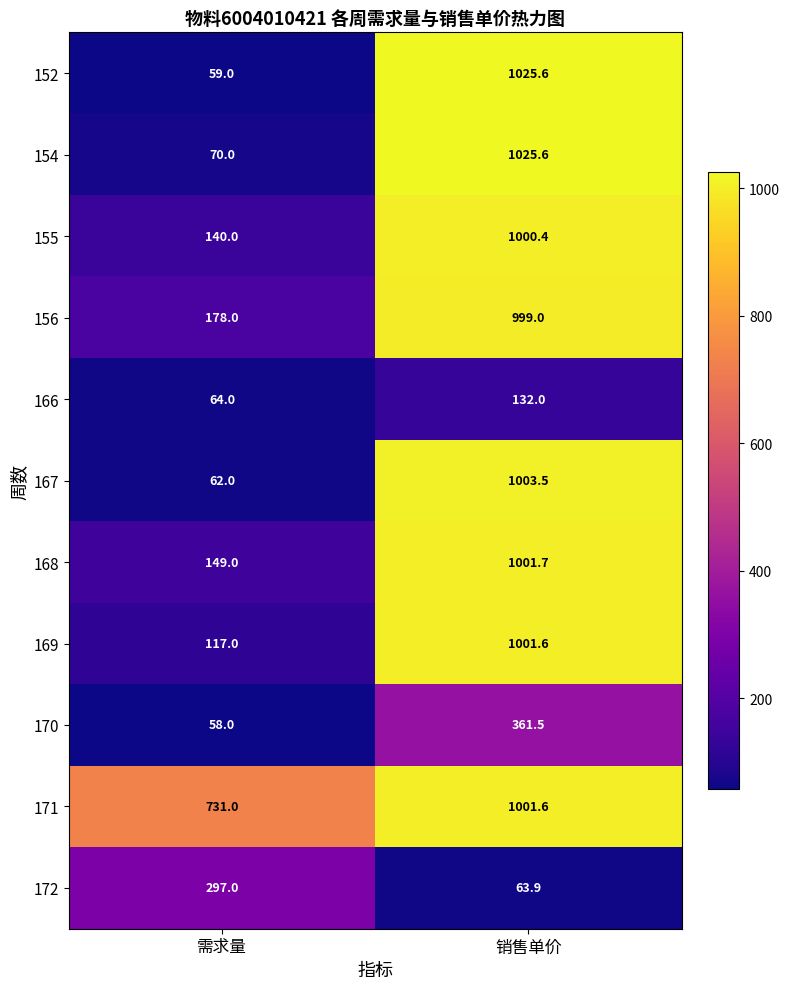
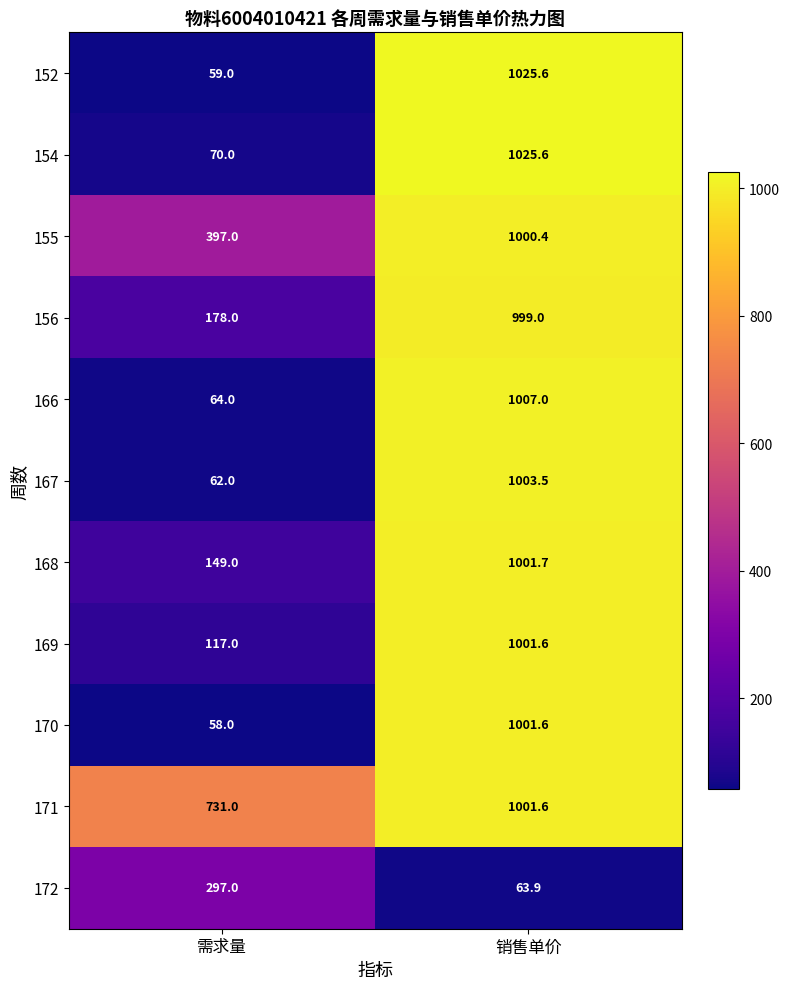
155, 需求量: 140.0 -> 397.0
166, 销售单价: 132.0 -> 1007.0
170, 销售单价: 361.5 -> 1001.6
